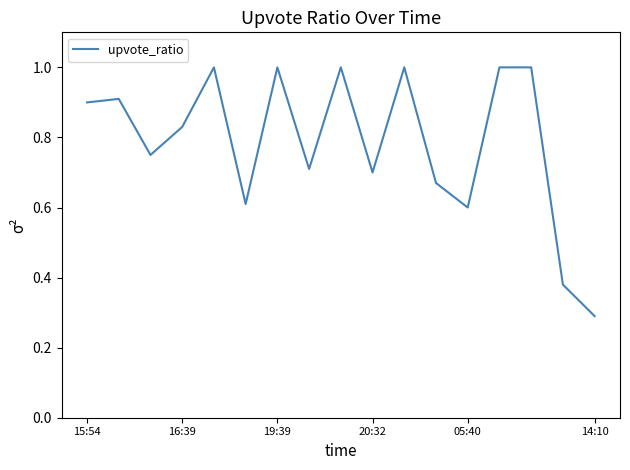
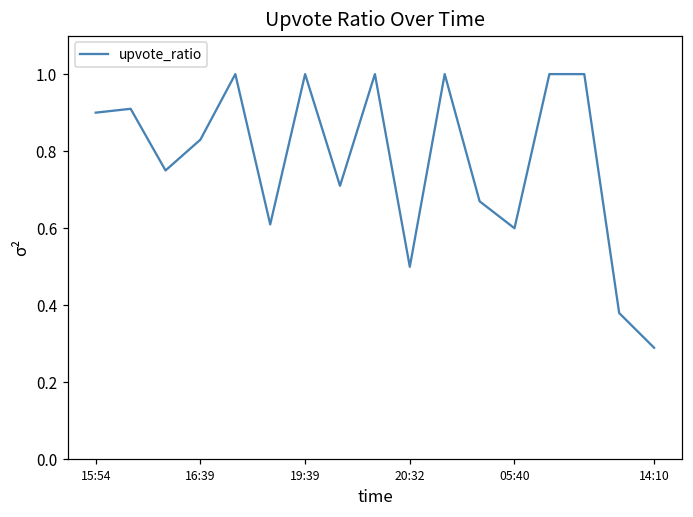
20:32: 0.7 -> 0.5
